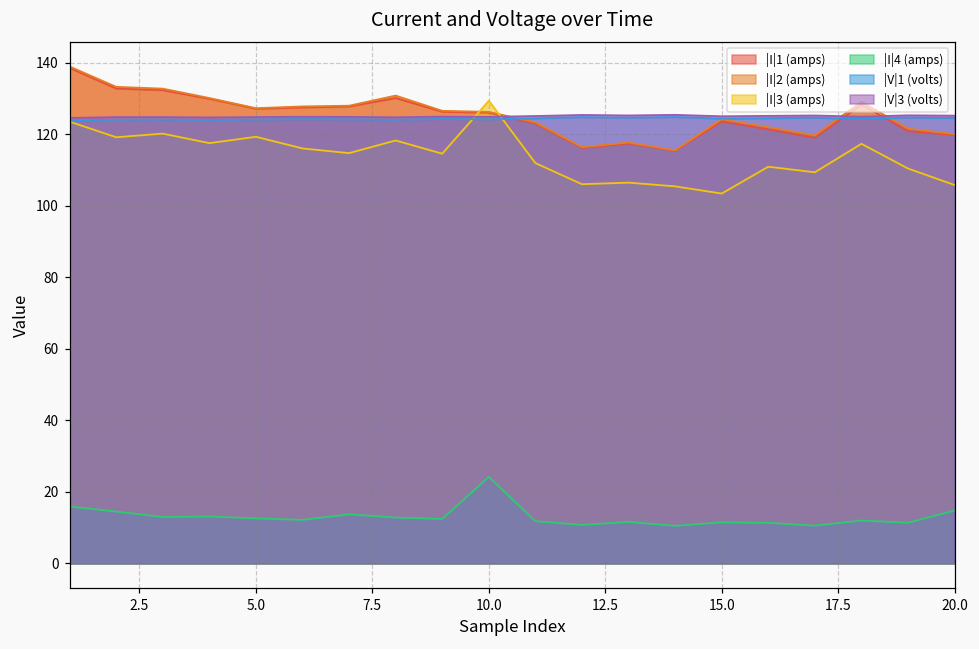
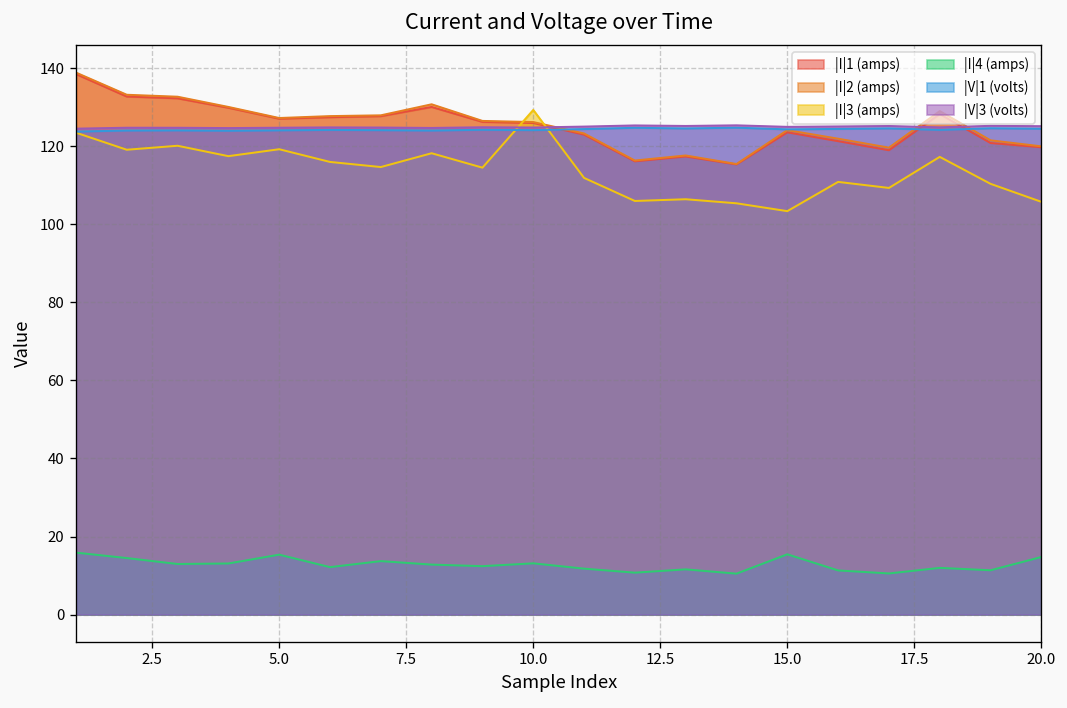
|I|4 (amps), 5.0: 13 -> 15
|I|4 (amps), 10.0: 24 -> 13
|I|4 (amps), 15.0: 11 -> 15
